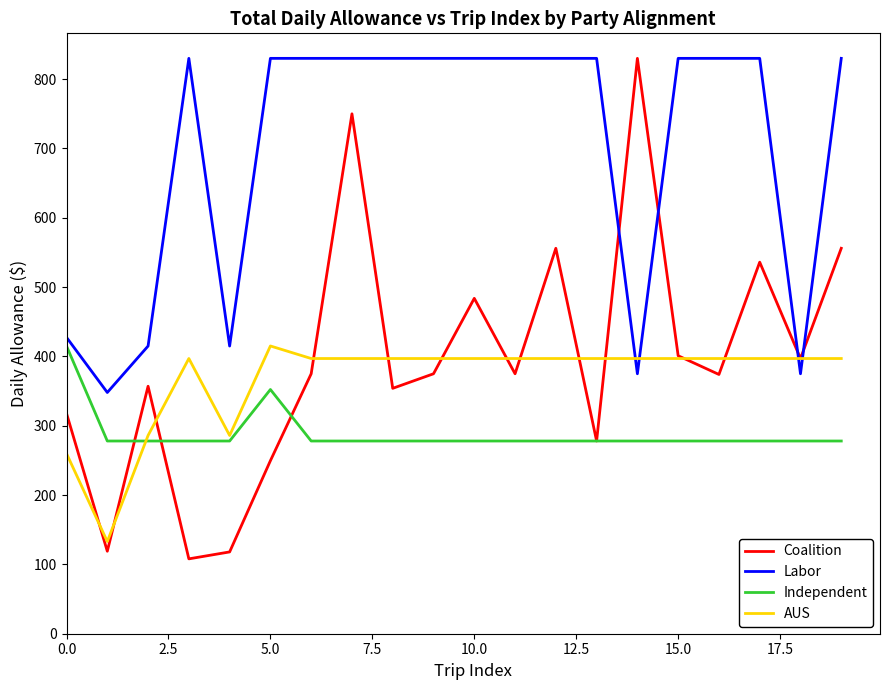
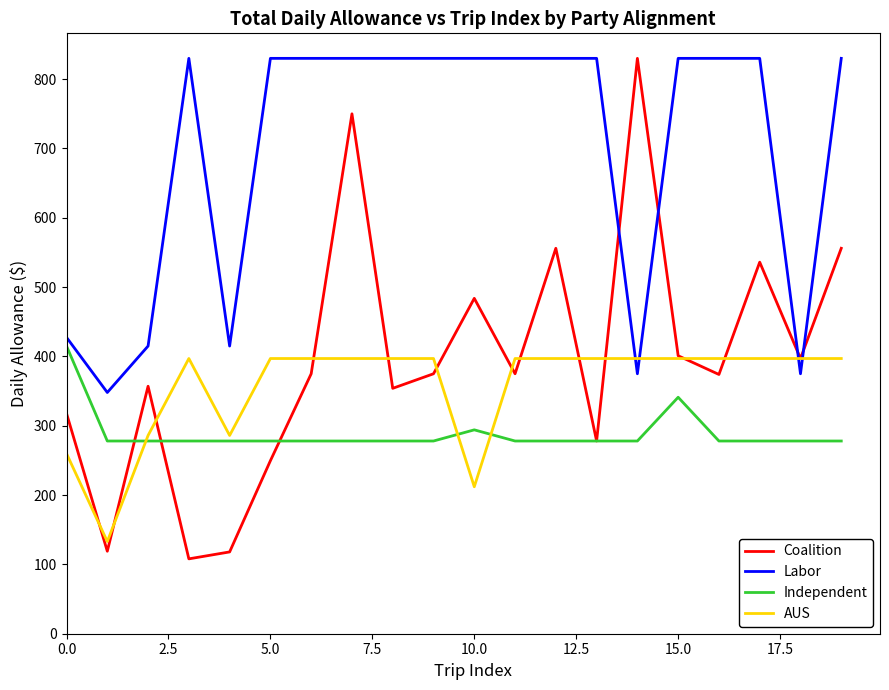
Independent, 5.0: 350 -> 280
AUS, 5.0: 420 -> 400
Independent, 10.0: 280 -> 290
AUS, 10.0: 400 -> 210
Independent, 15.0: 280 -> 340
